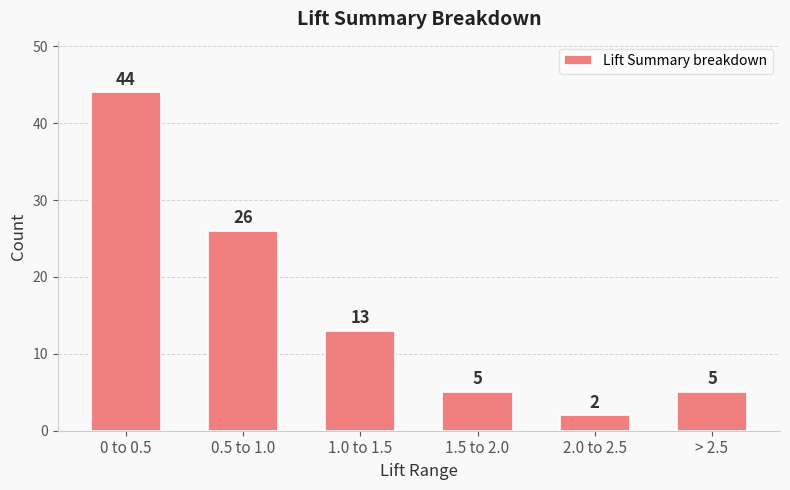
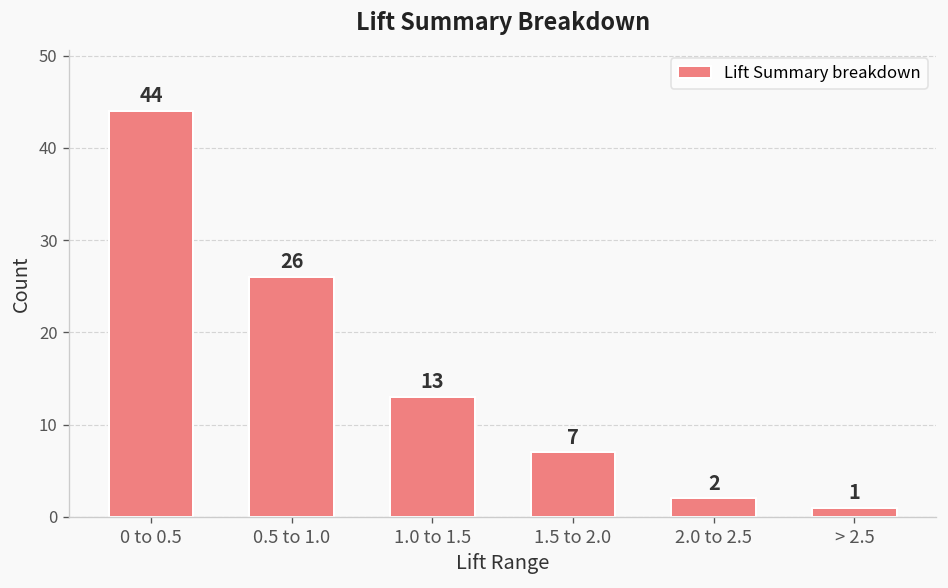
1.5 to 2.0: 5 -> 7
> 2.5: 5 -> 1
